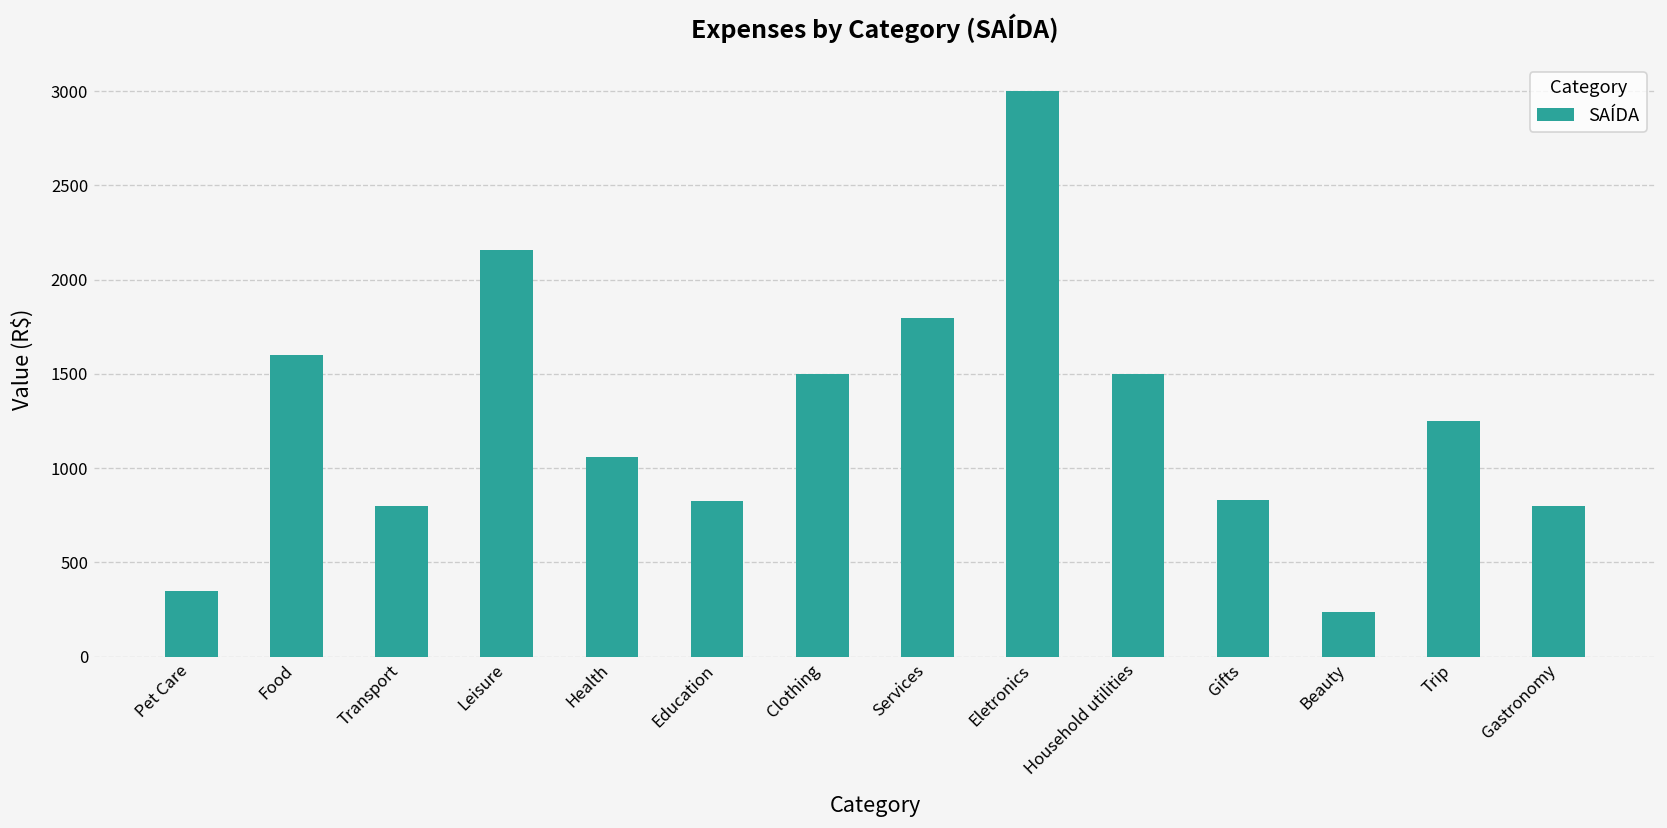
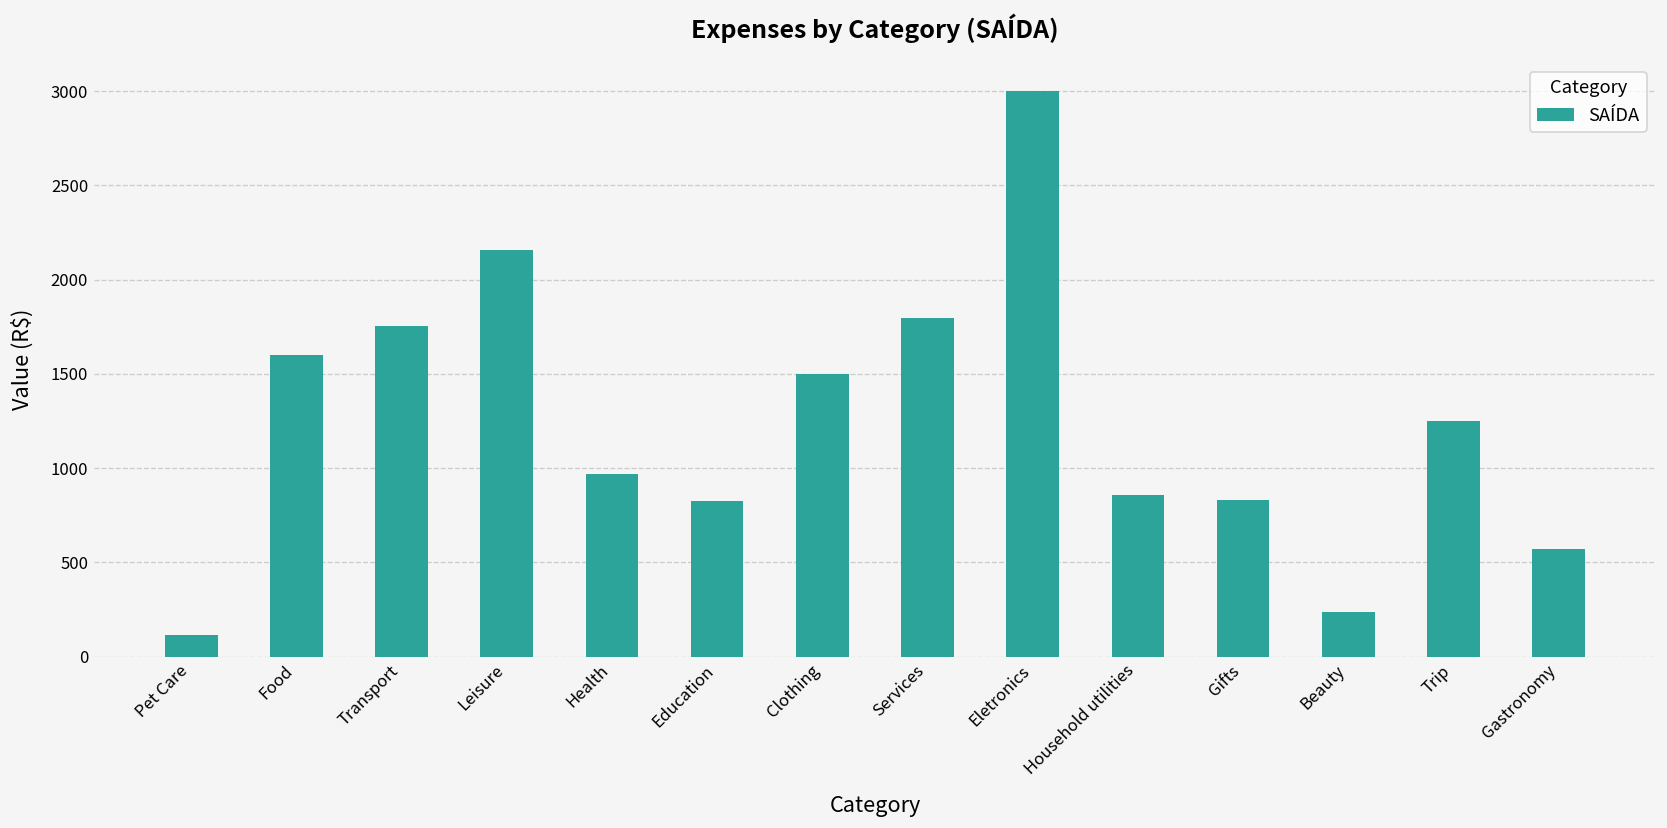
Pet Care: 350 -> 120
Transport: 800 -> 1750
Health: 1060 -> 970
Household utilities: 1500 -> 860
Gastronomy: 800 -> 570
